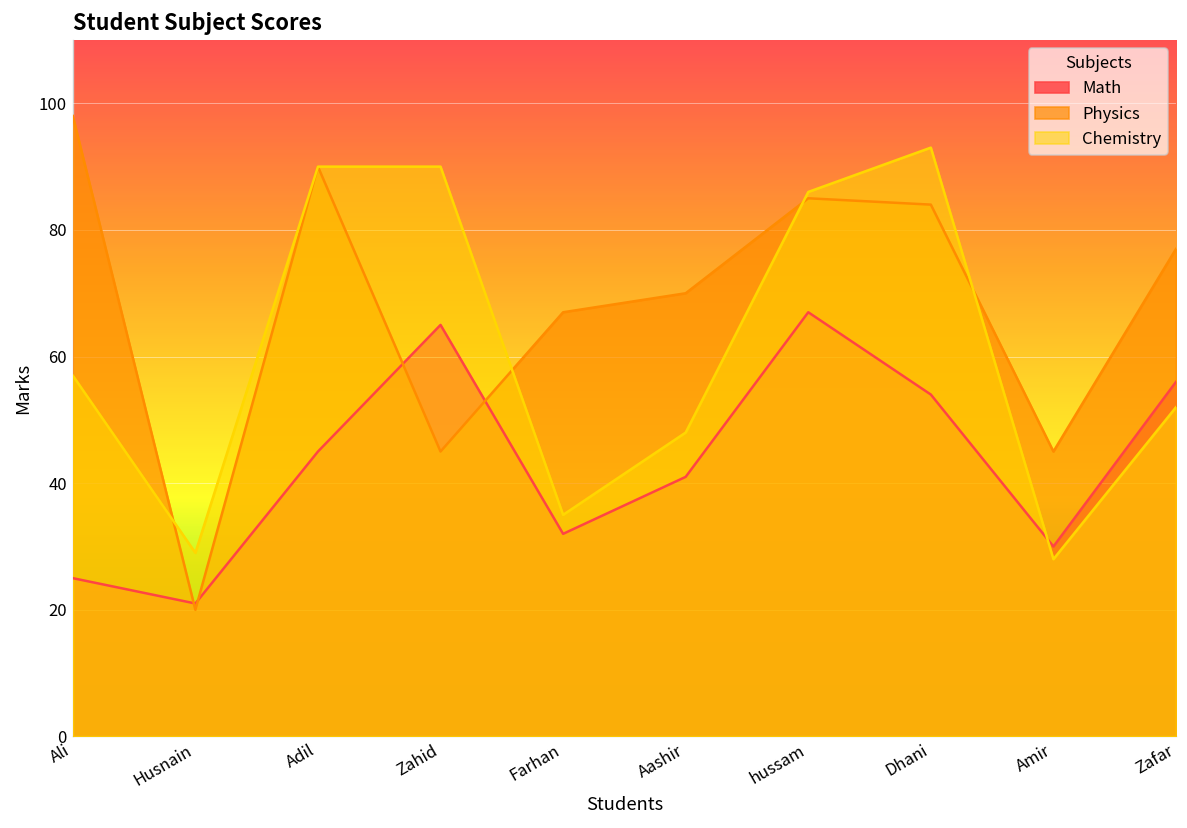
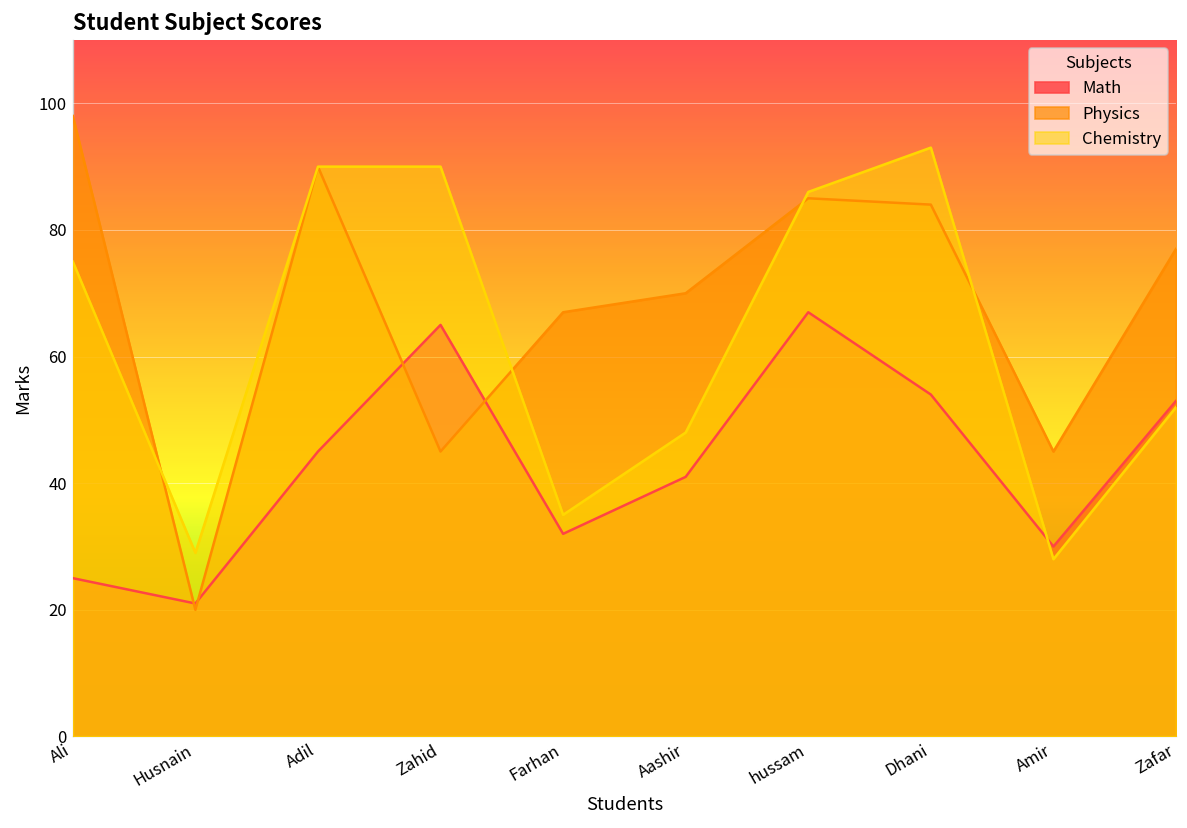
Chemistry, Ali: 57 -> 75
Math, Zafar: 56 -> 53
